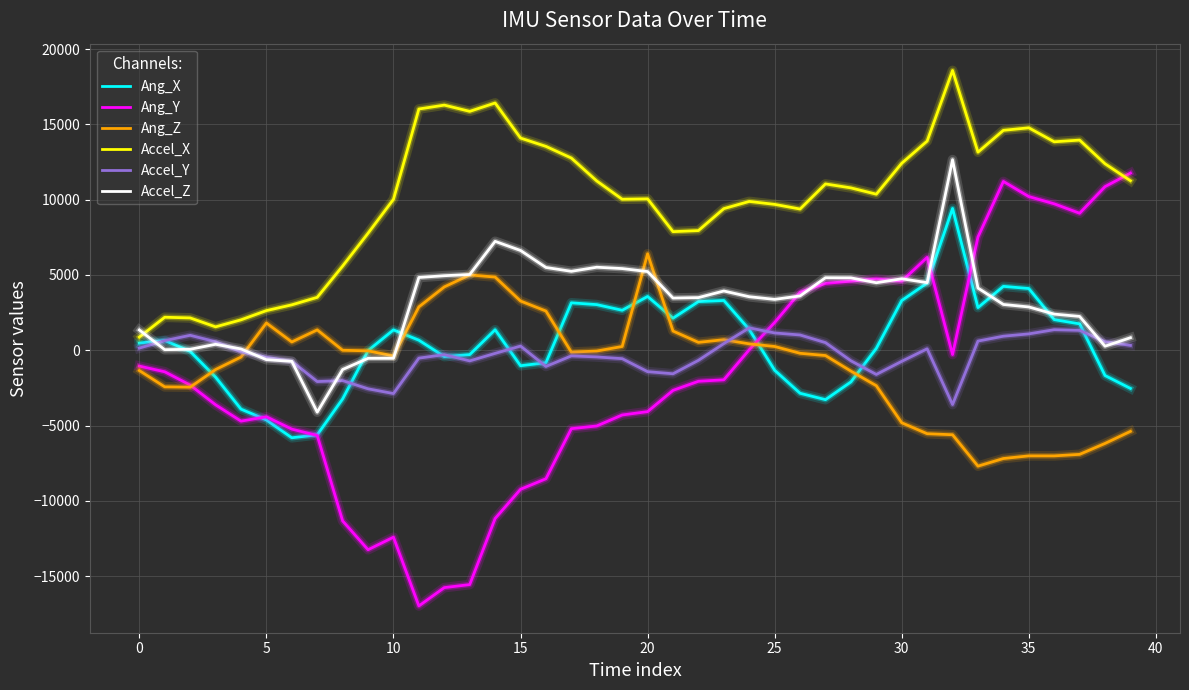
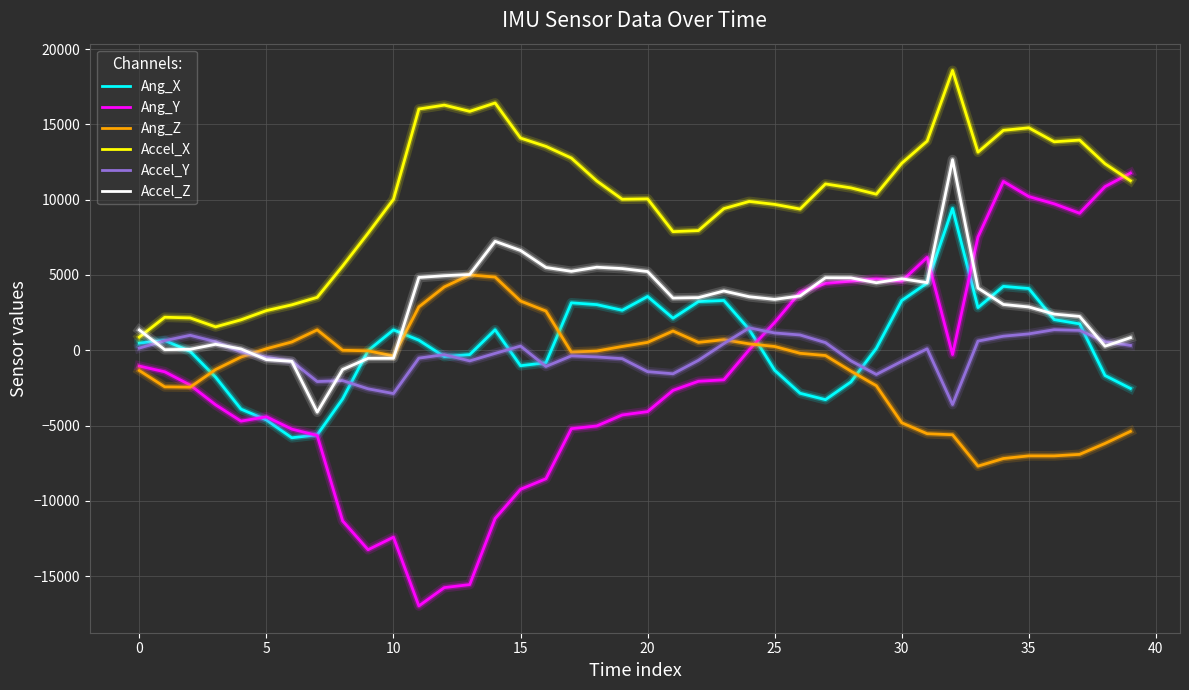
Ang_Z, 5: 1800 -> 100
Ang_Z, 20: 6400 -> 500
